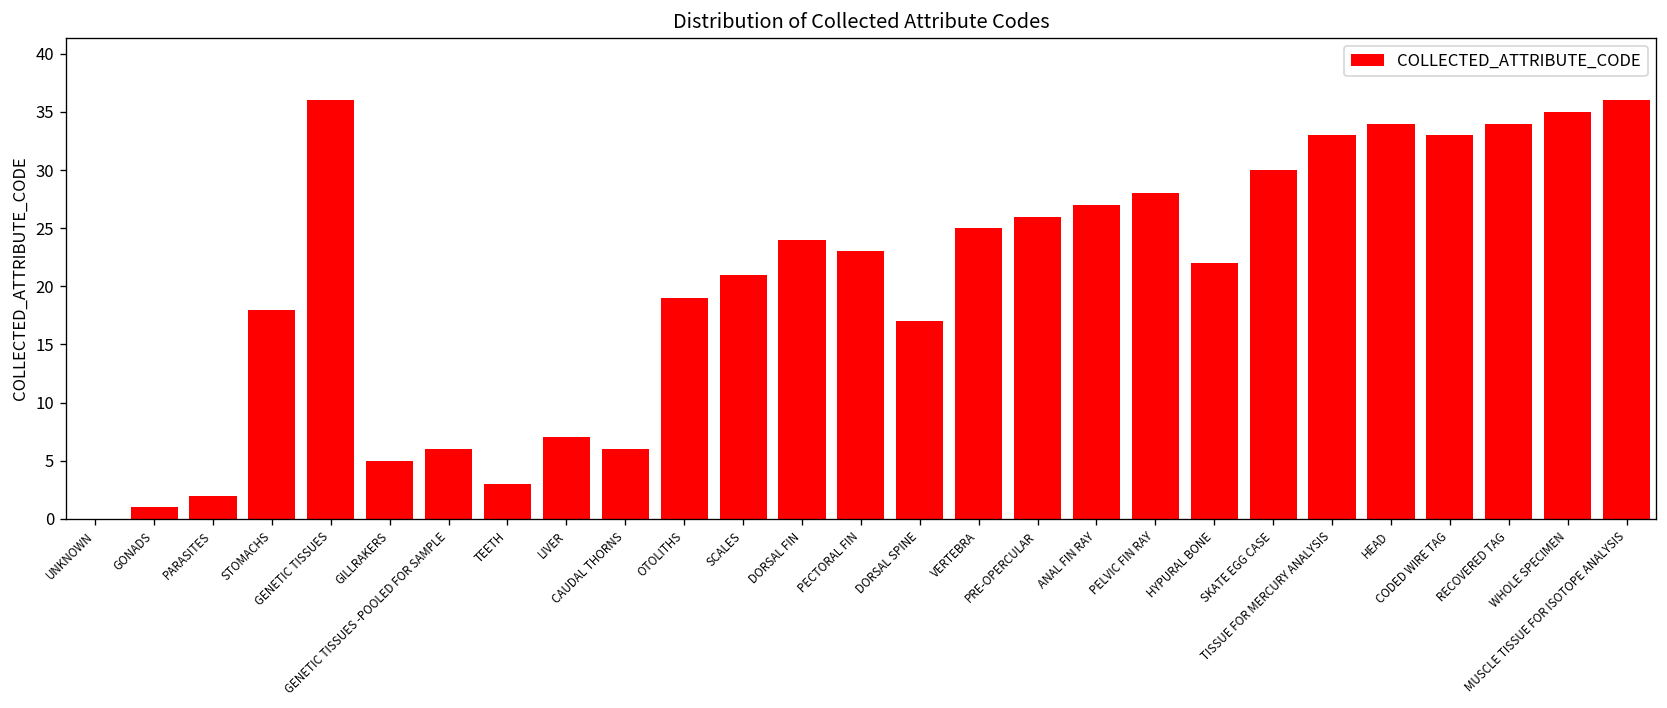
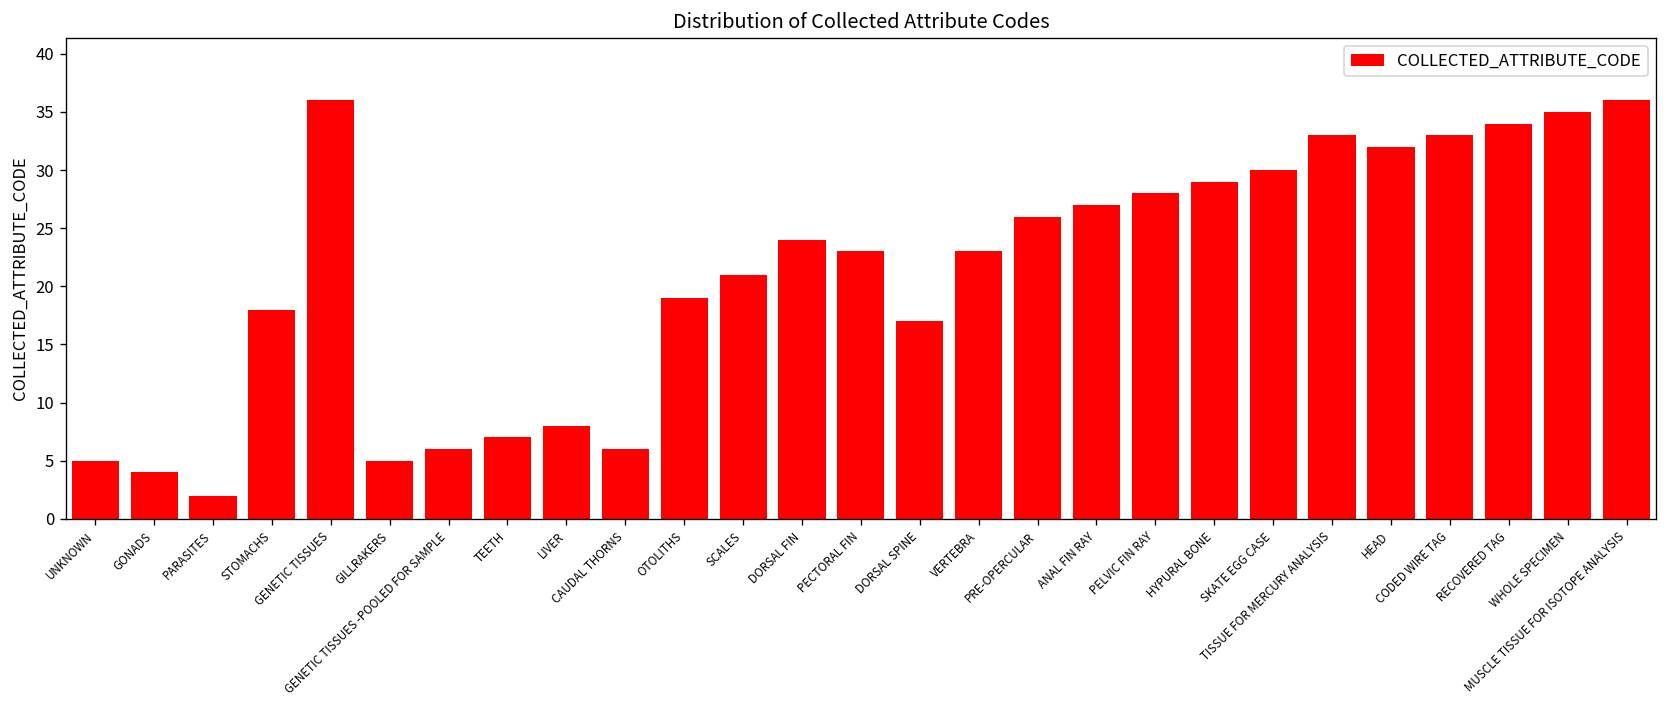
UNKNOWN: 0 -> 5
GONADS: 1 -> 4
TEETH: 3 -> 7
LIVER: 7 -> 8
VERTEBRA: 25 -> 23
HYPURAL BONE: 22 -> 29
HEAD: 34 -> 32
